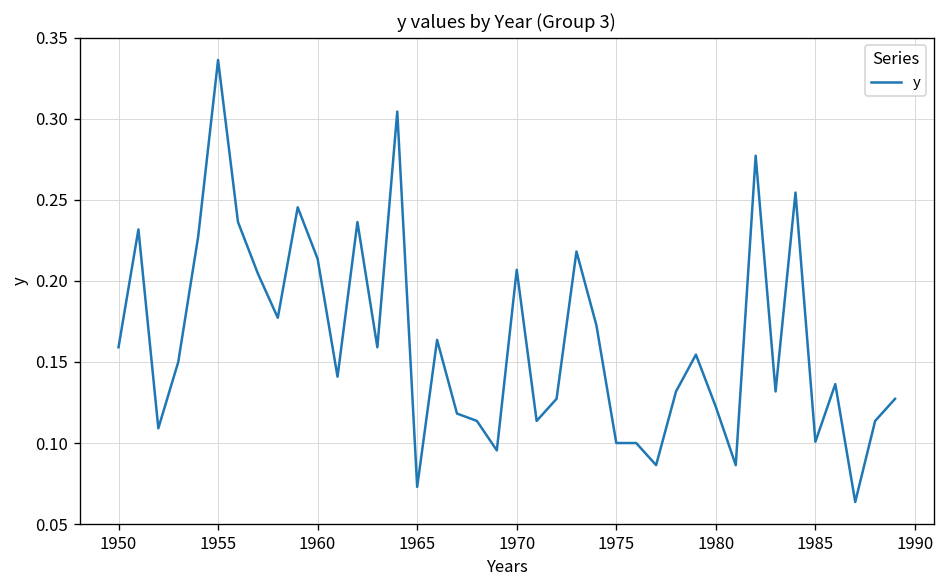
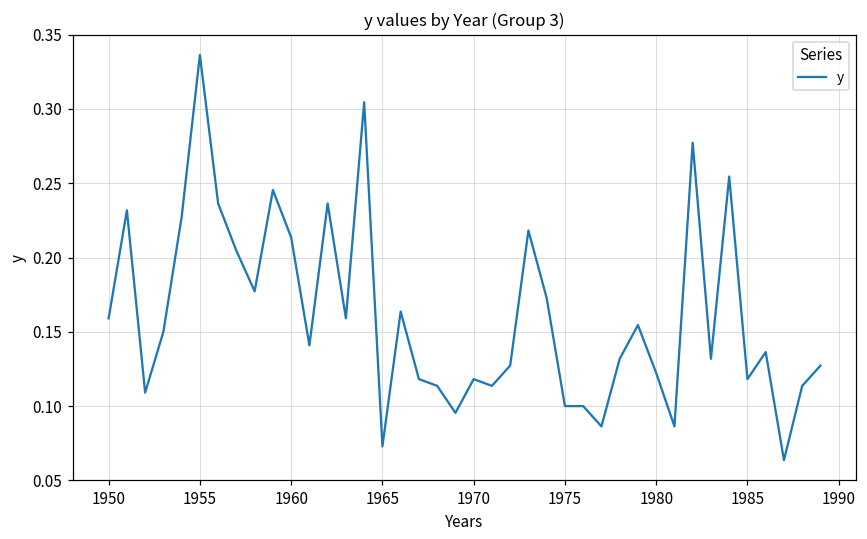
1970: 0.207 -> 0.118
1985: 0.101 -> 0.118
